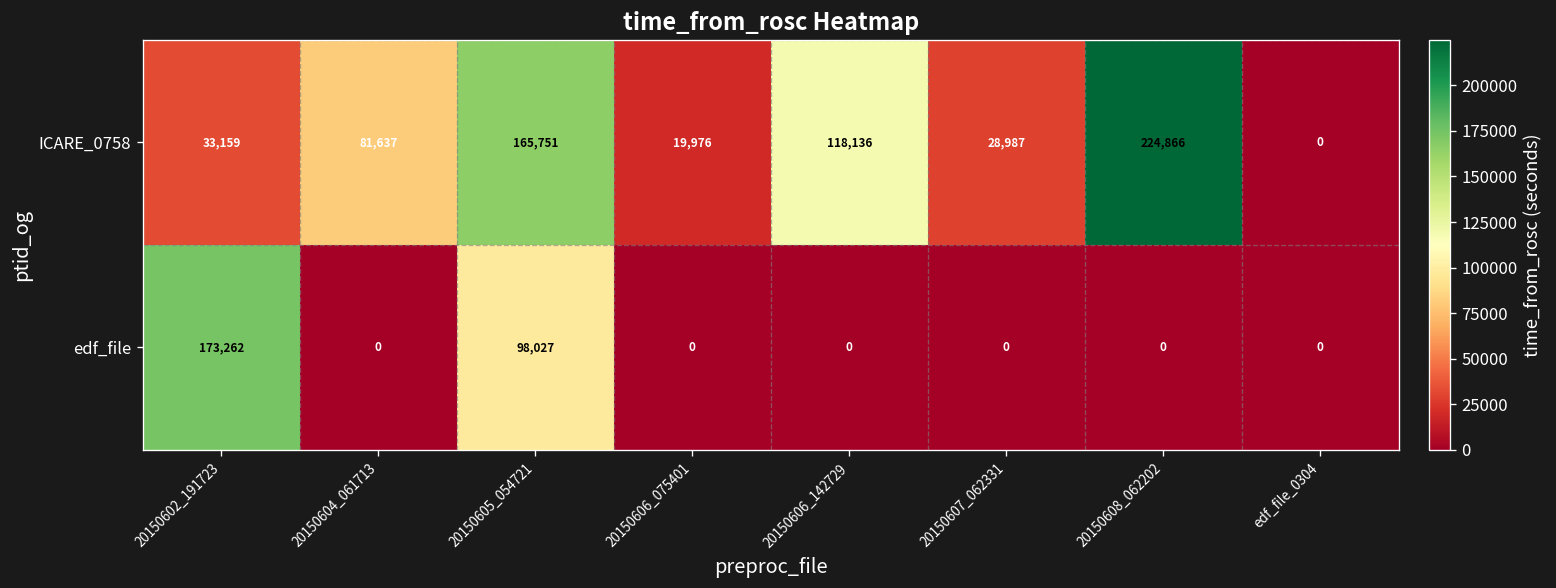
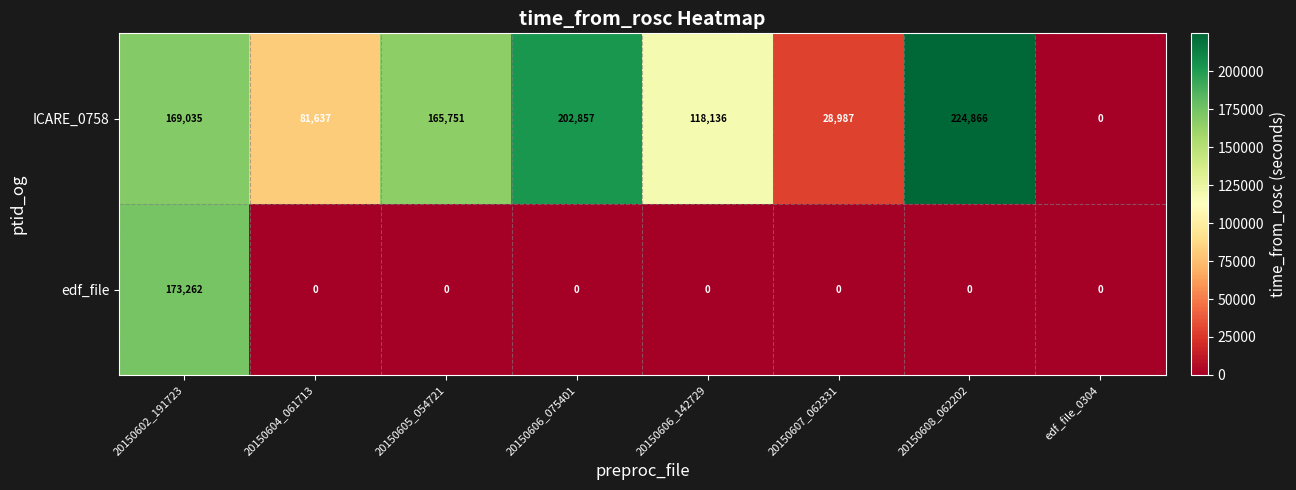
ICARE_0758, 20150602_191723: 33,159 -> 169,035
ICARE_0758, 20150606_075401: 19,976 -> 202,857
edf_file, 20150605_054721: 98,027 -> 0
